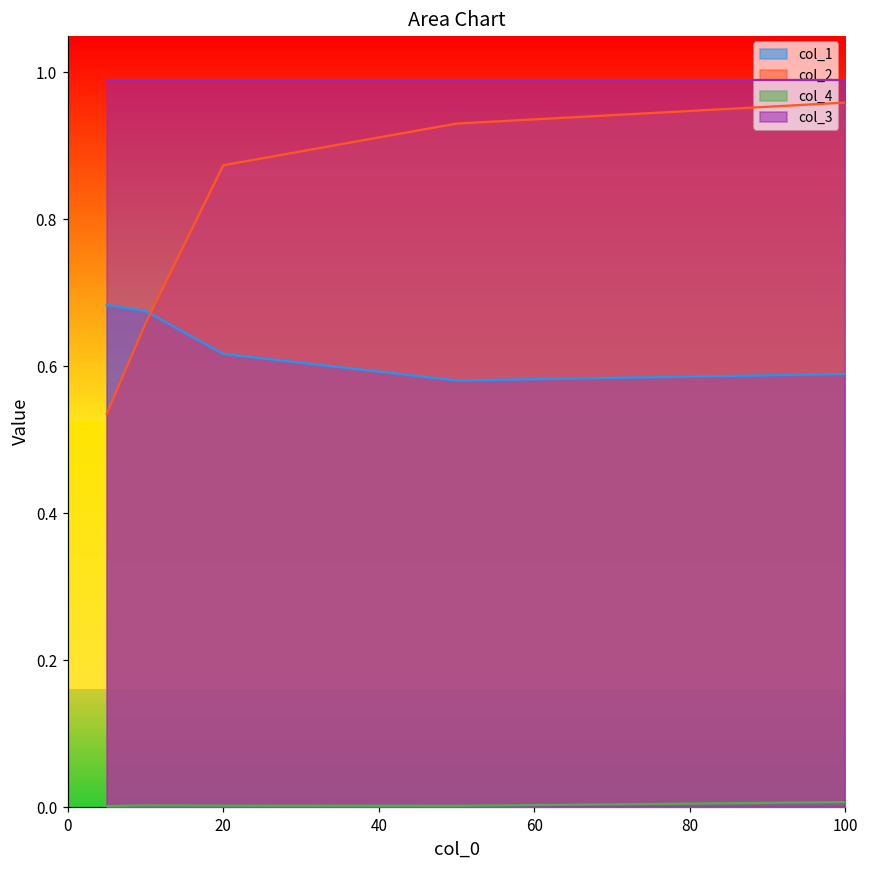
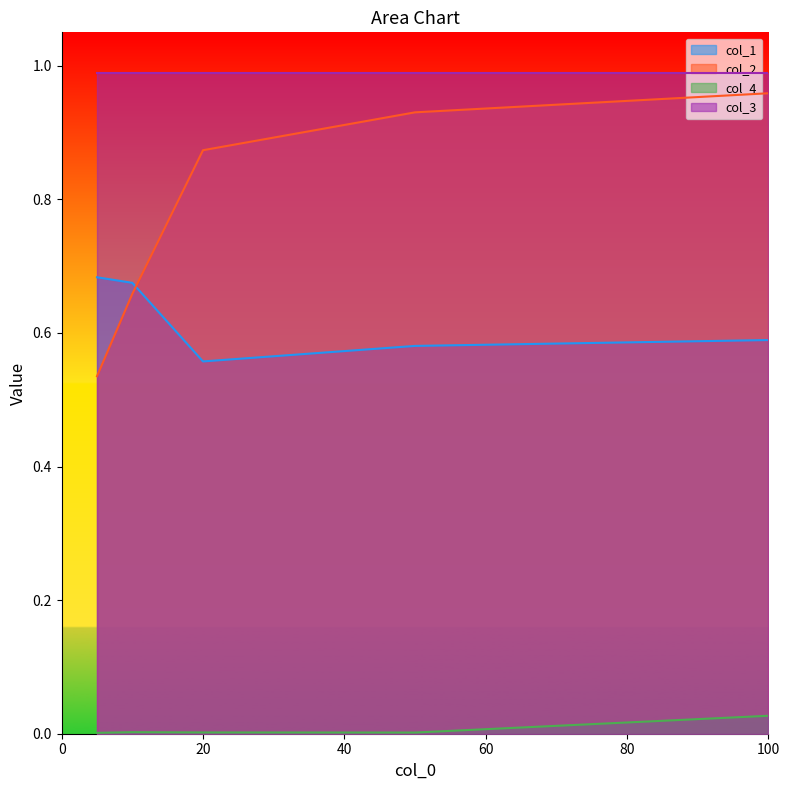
col_1, 20: 0.62 -> 0.56
col_4, 100: 0.01 -> 0.03
